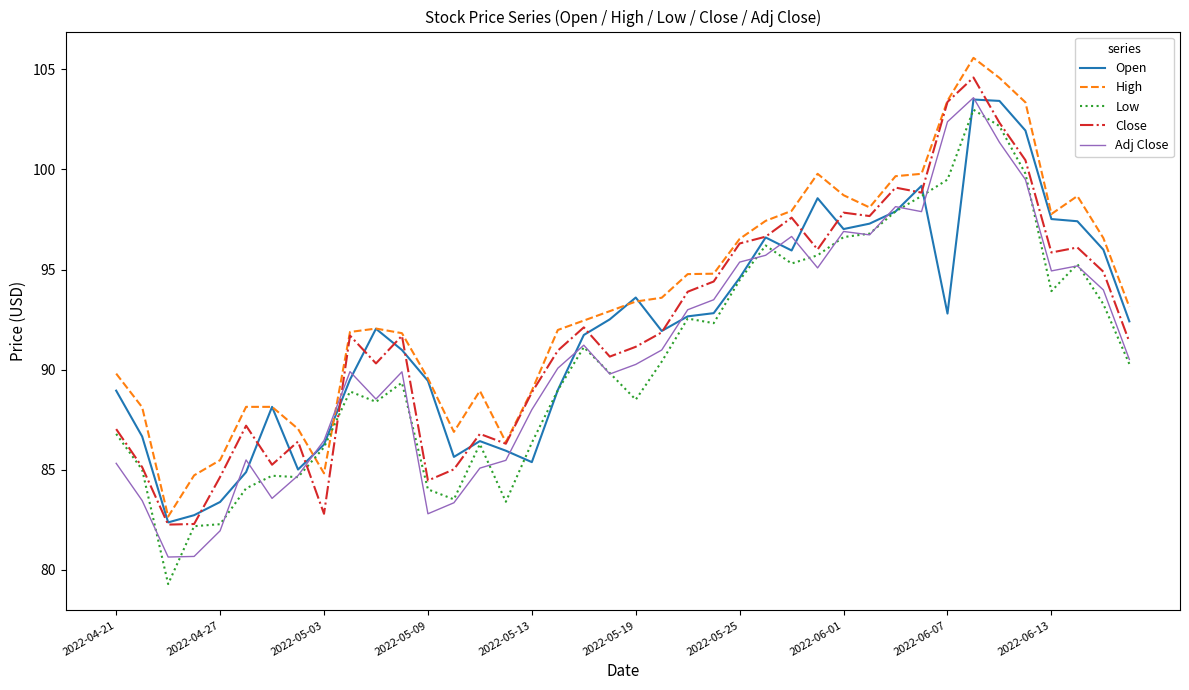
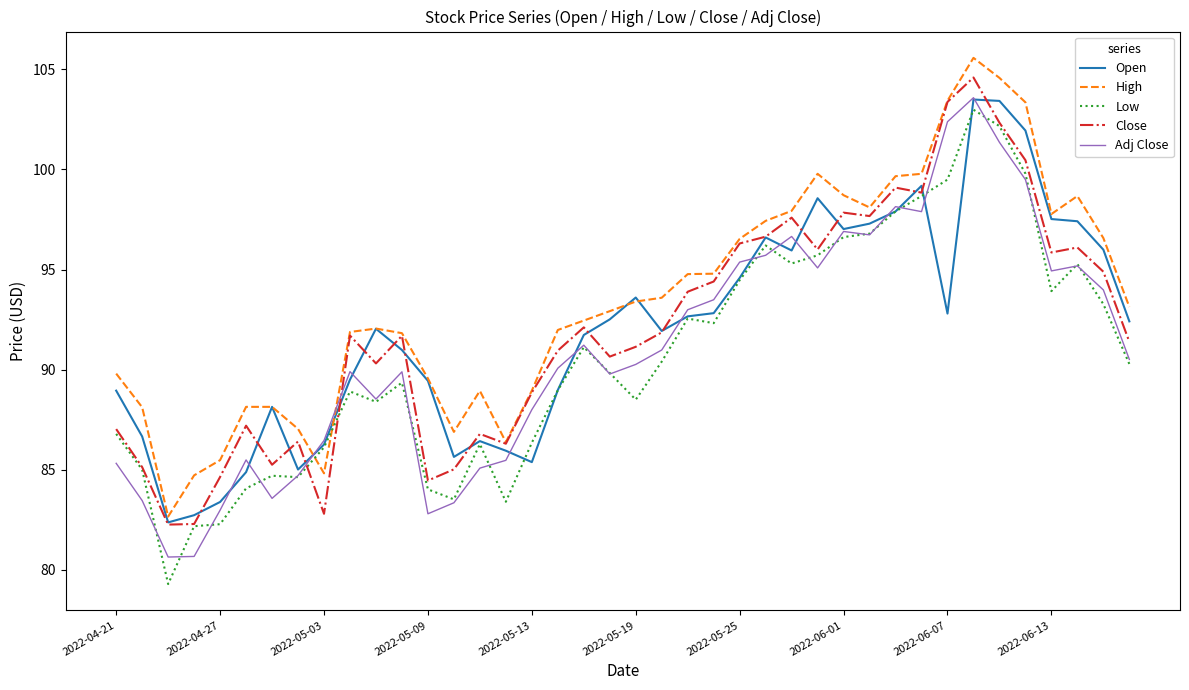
Adj Close, 2022-04-27: 82.0 -> 83.0
